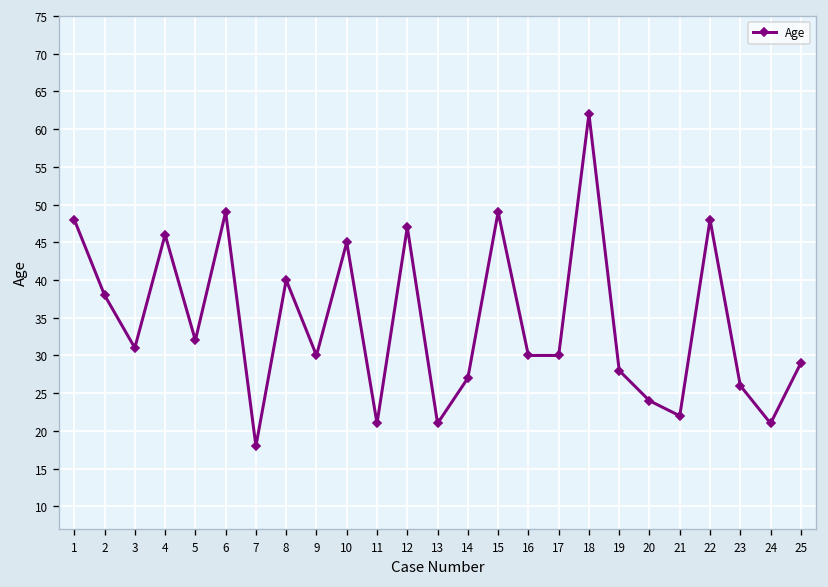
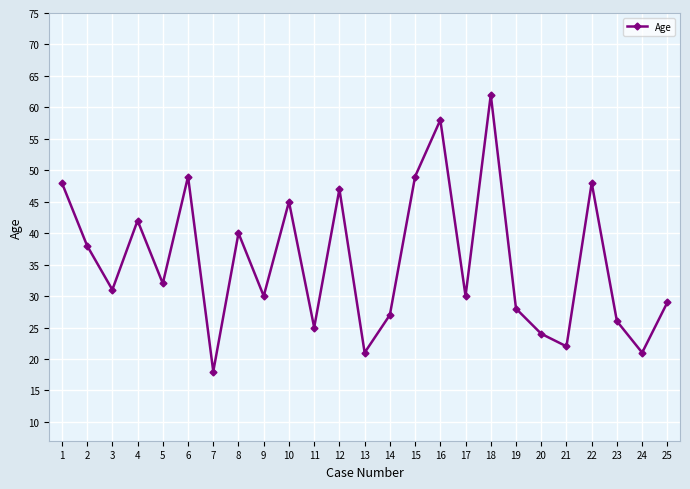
4: 46 -> 42
11: 21 -> 25
16: 30 -> 58
